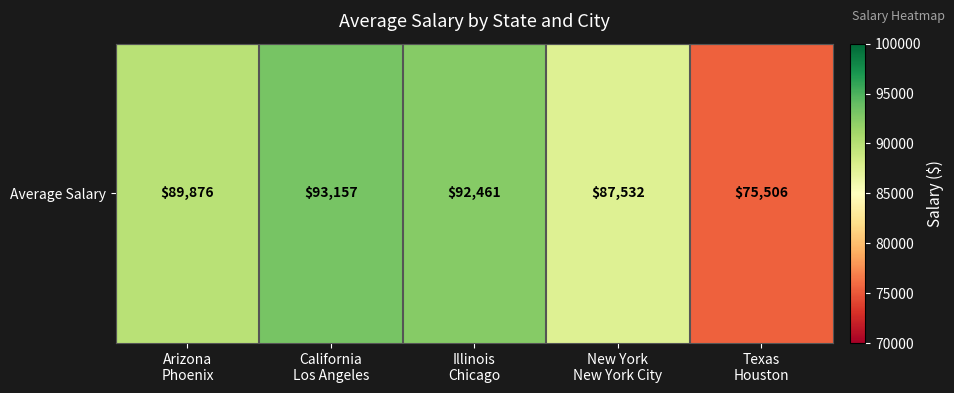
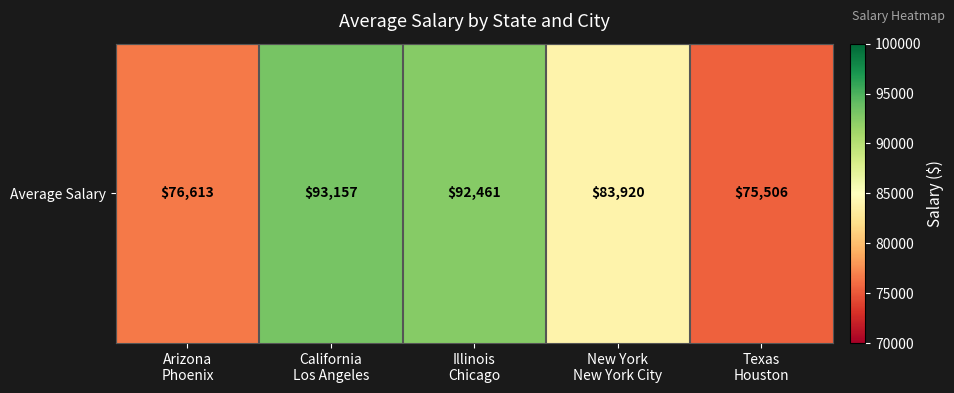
Average Salary, Arizona Phoenix: $89,876 -> $76,613
Average Salary, New York New York City: $87,532 -> $83,920
